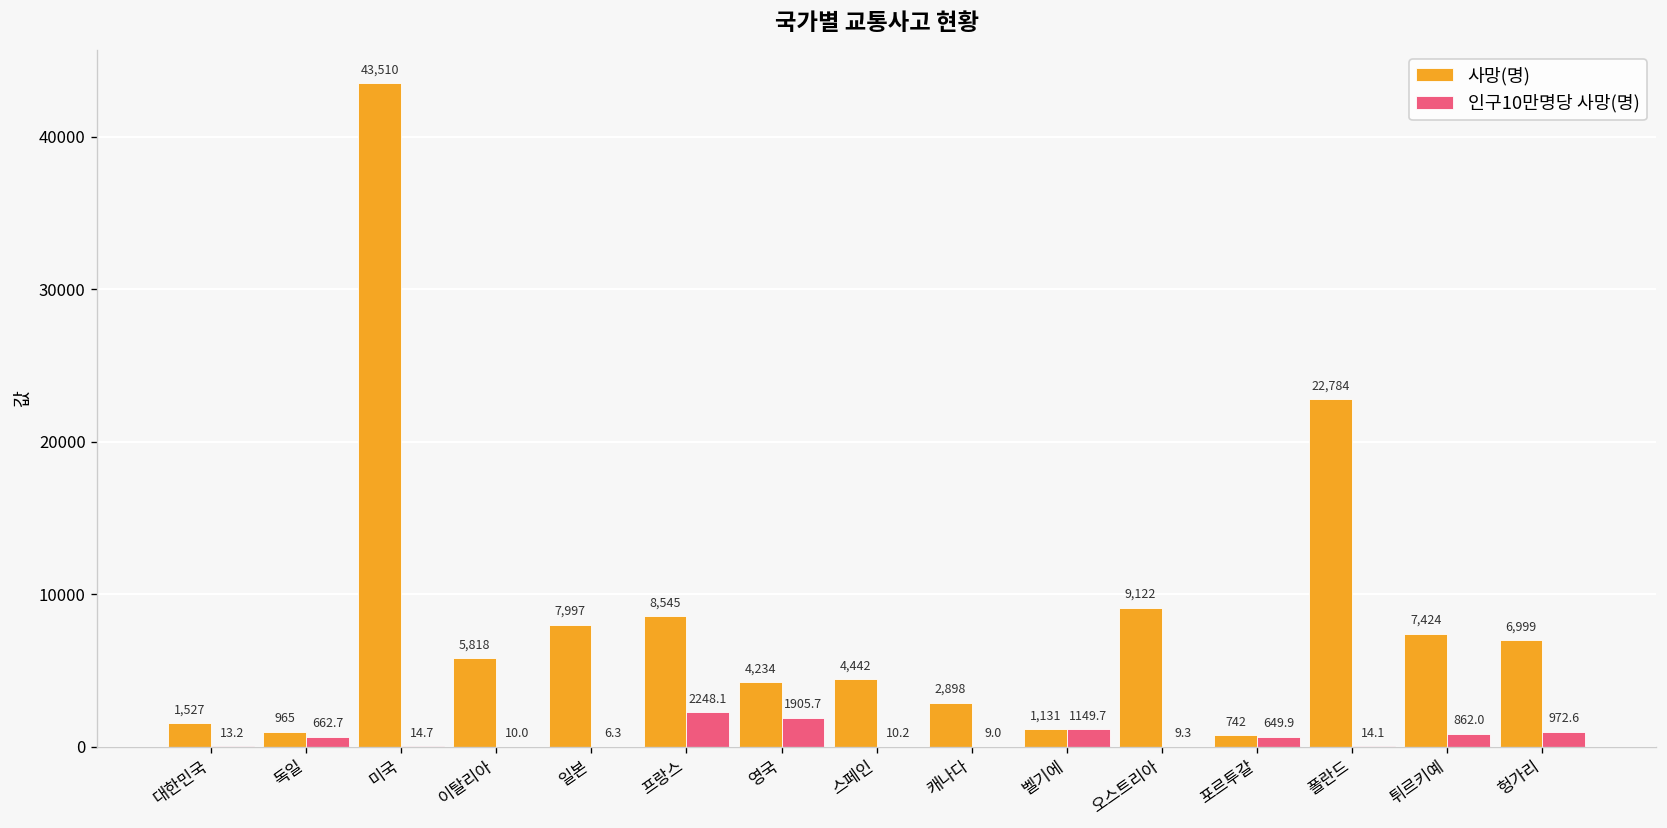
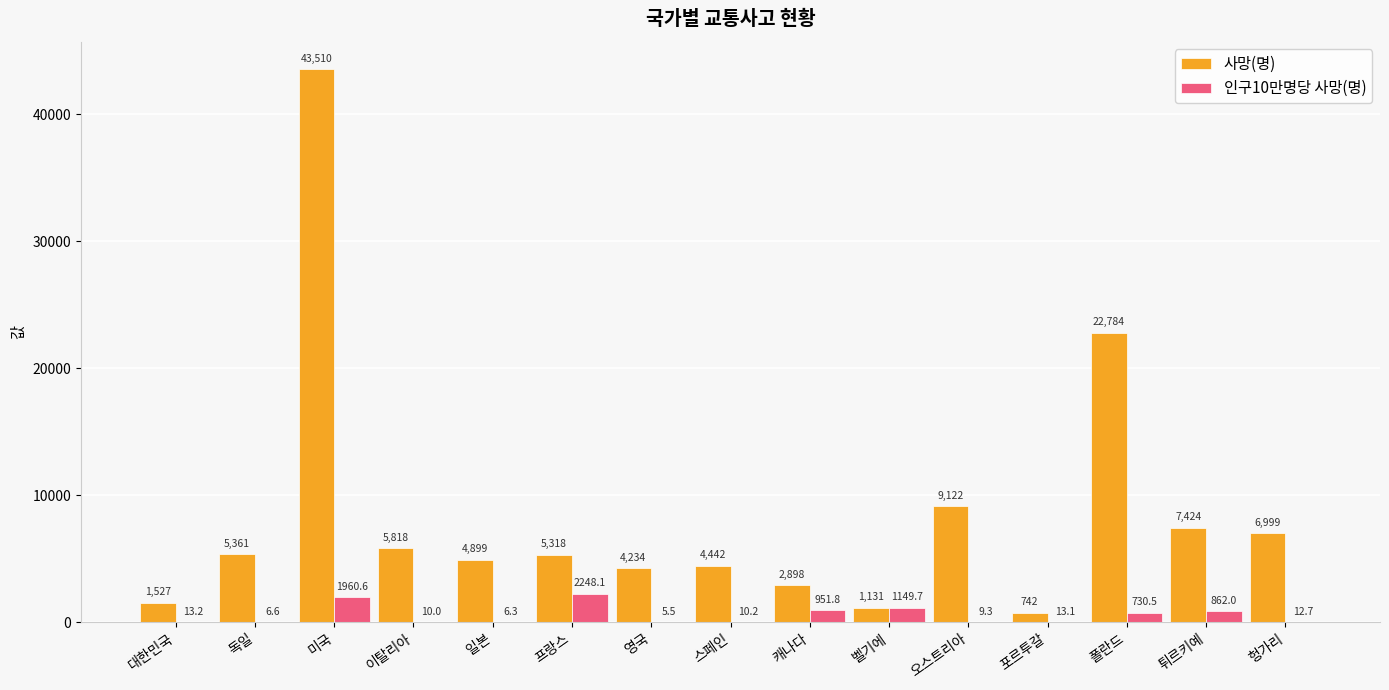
사망(명), 독일: 965 -> 5,361
인구10만명당 사망(명), 독일: 662.7 -> 6.6
인구10만명당 사망(명), 미국: 14.7 -> 1960.6
사망(명), 일본: 7,997 -> 4,899
사망(명), 프랑스: 8,545 -> 5,318
인구10만명당 사망(명), 영국: 1905.7 -> 5.5
인구10만명당 사망(명), 캐나다: 9.0 -> 951.8
인구10만명당 사망(명), 포르투갈: 649.9 -> 13.1
인구10만명당 사망(명), 폴란드: 14.1 -> 730.5
인구10만명당 사망(명), 헝가리: 972.6 -> 12.7
